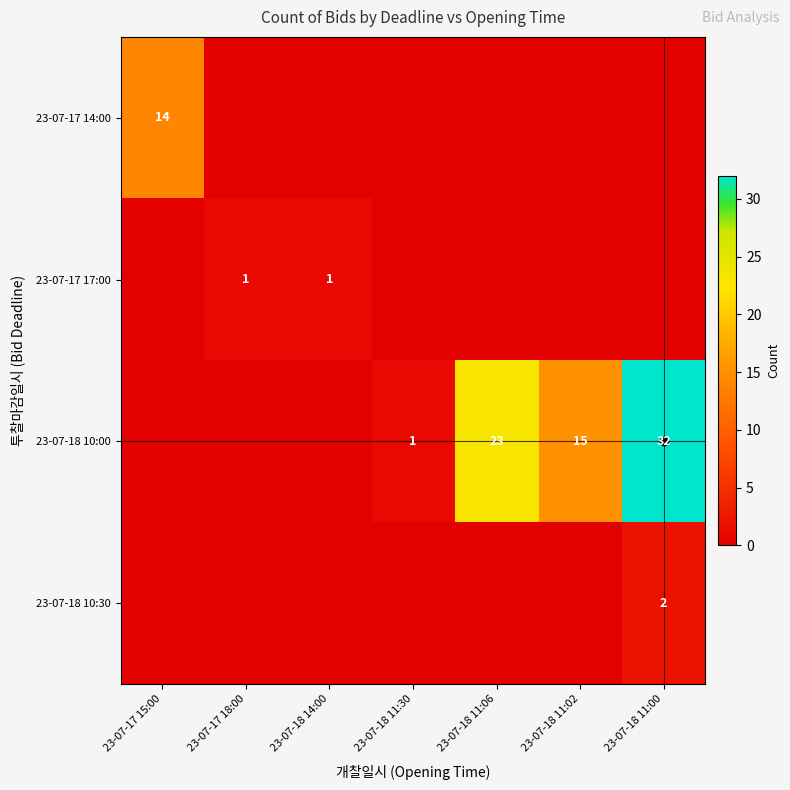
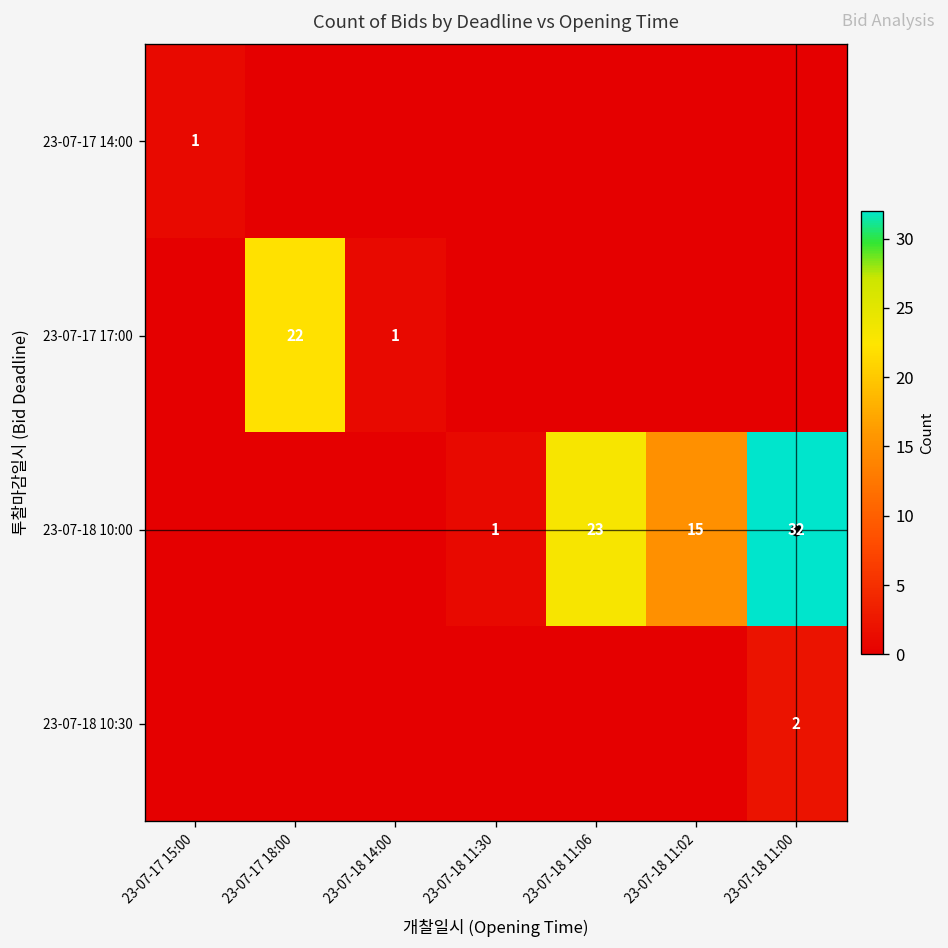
23-07-17 14:00, 23-07-17 15:00: 14 -> 1
23-07-17 17:00, 23-07-17 18:00: 1 -> 22
